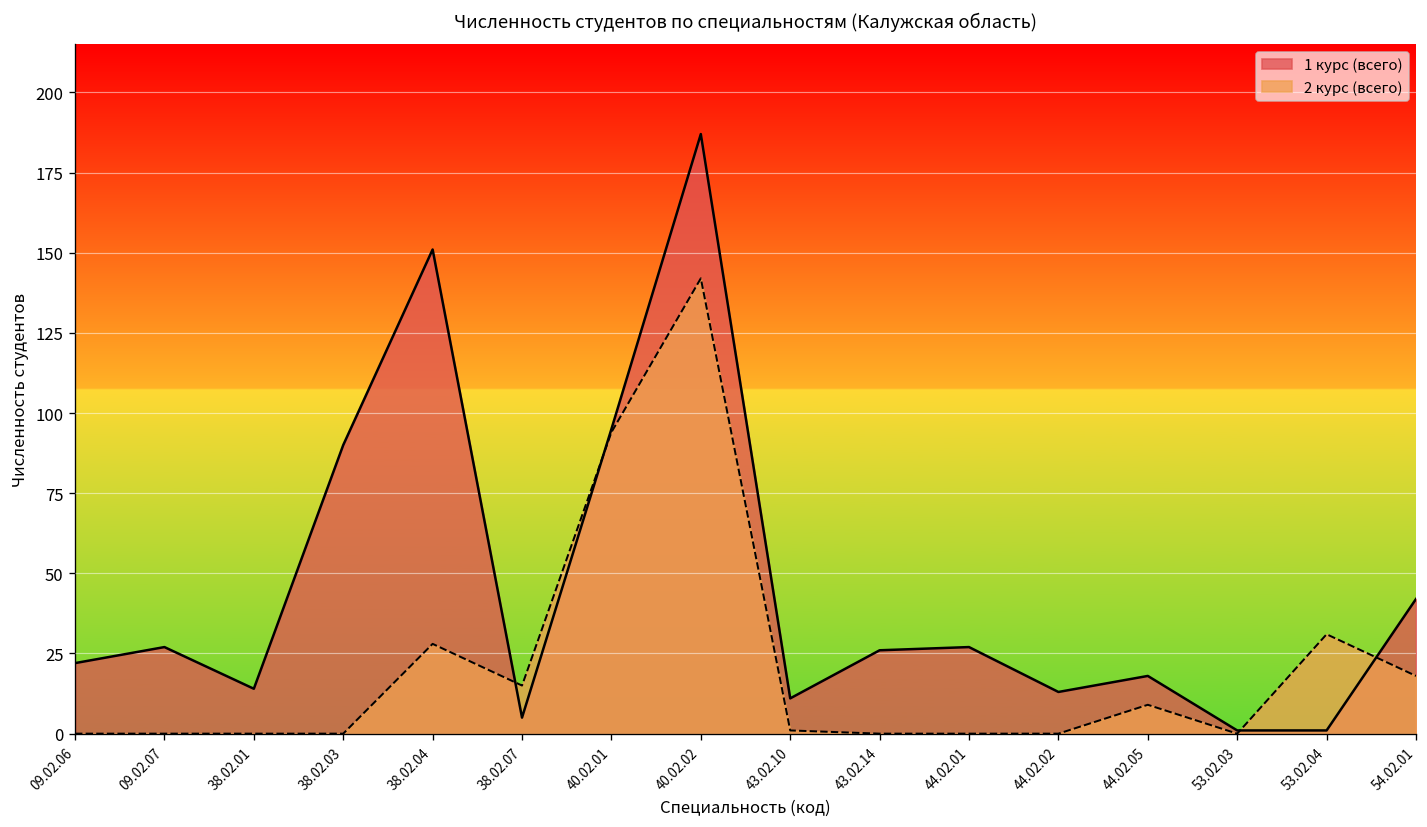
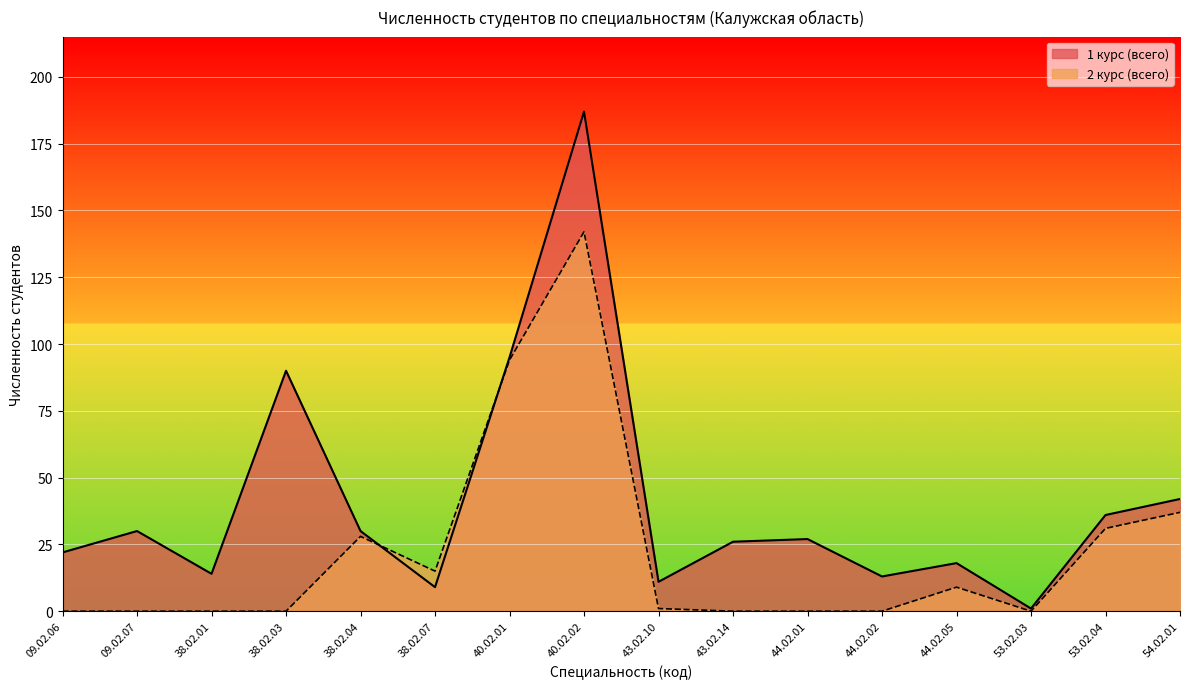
1 курс (всего), 09.02.07: 27 -> 30
1 курс (всего), 38.02.04: 151 -> 30
1 курс (всего), 38.02.07: 5 -> 9
1 курс (всего), 53.02.04: 1 -> 36
2 курс (всего), 54.02.01: 18 -> 37
